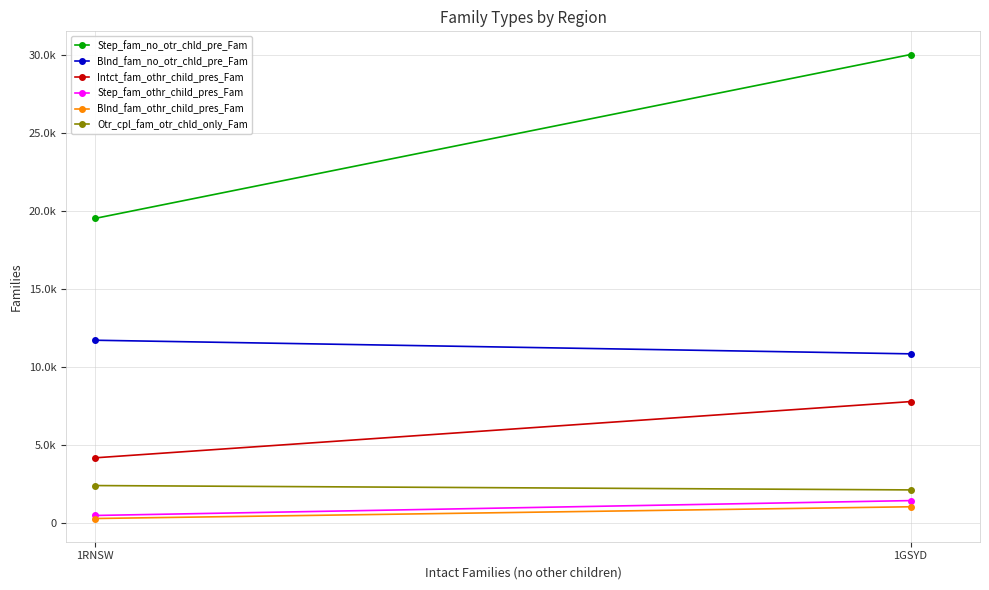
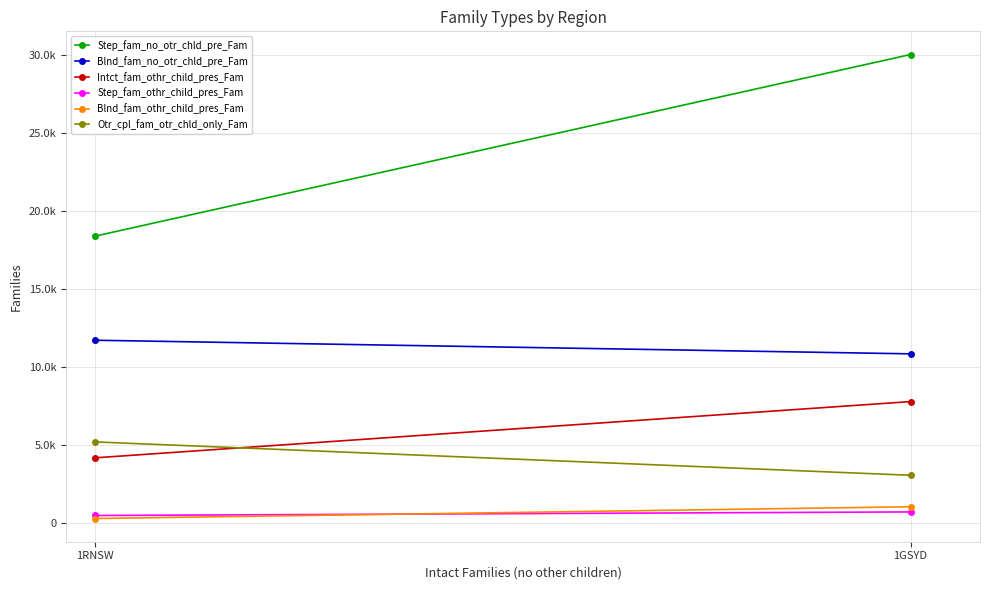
Step_fam_no_otr_chld_pre_Fam, 1RNSW: 19500 -> 18400
Otr_cpl_fam_otr_chld_only_Fam, 1RNSW: 2400 -> 5200
Step_fam_othr_child_pres_Fam, 1GSYD: 1400 -> 700
Otr_cpl_fam_otr_chld_only_Fam, 1GSYD: 2100 -> 3000
